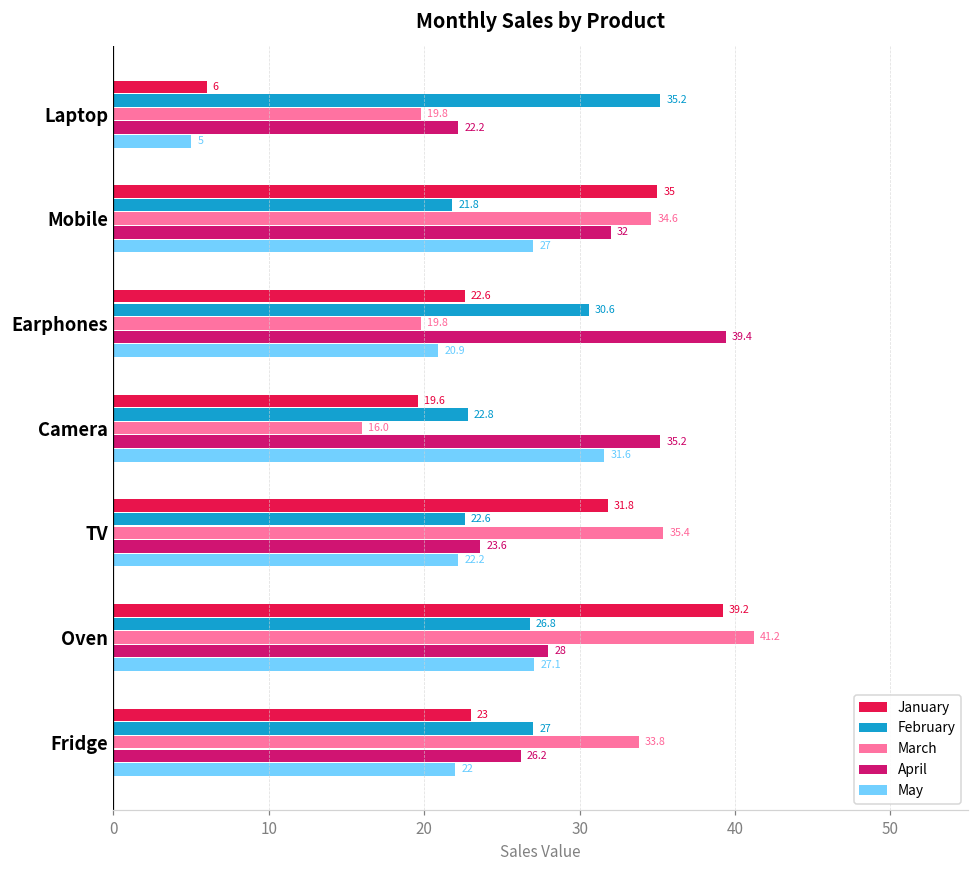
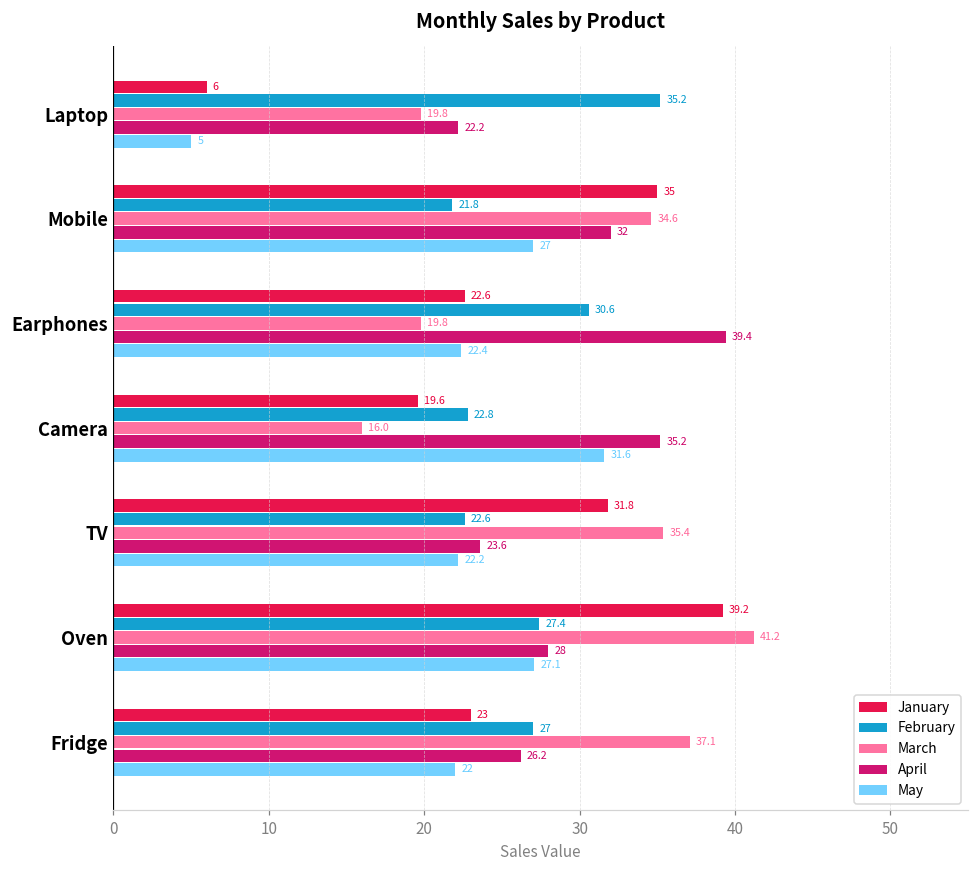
May, Earphones: 20.9 -> 22.4
February, Oven: 26.8 -> 27.4
March, Fridge: 33.8 -> 37.1
